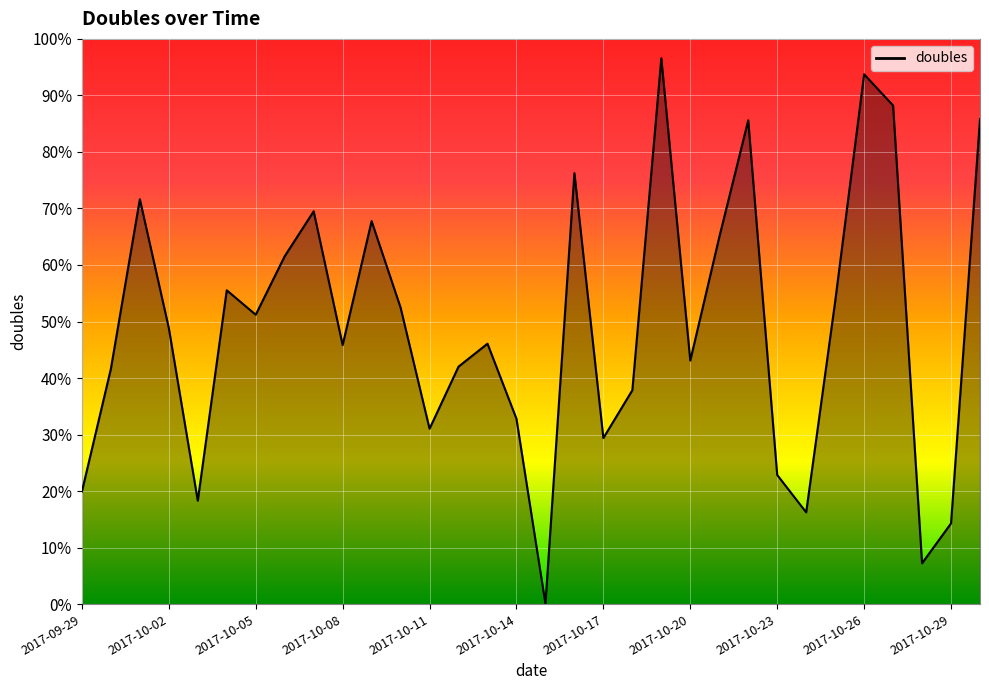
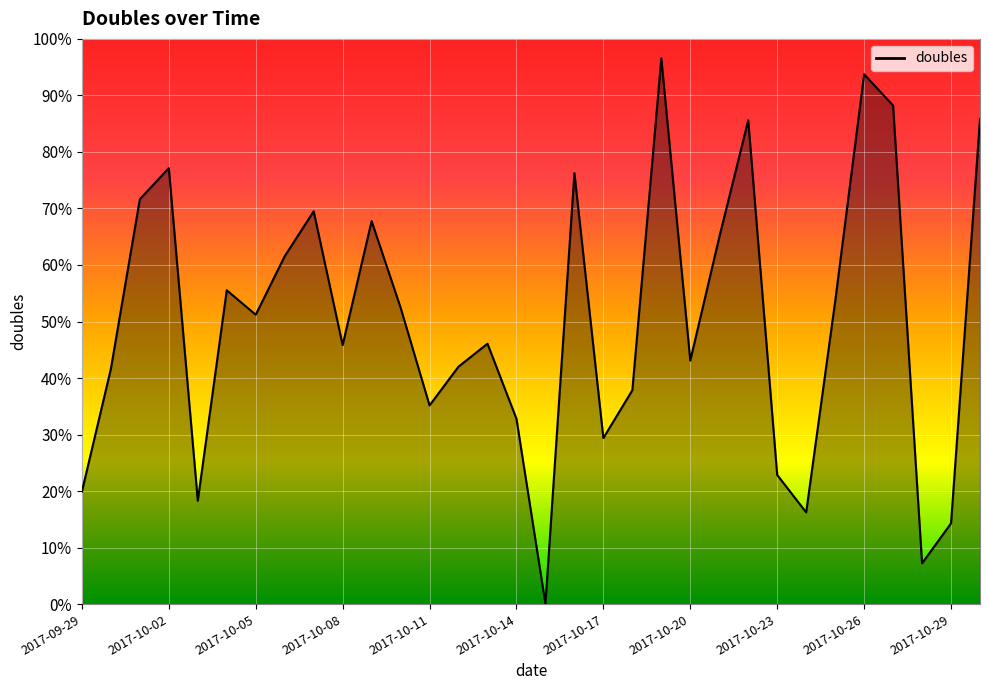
2017-10-02: 49% -> 77%
2017-10-11: 31% -> 35%
